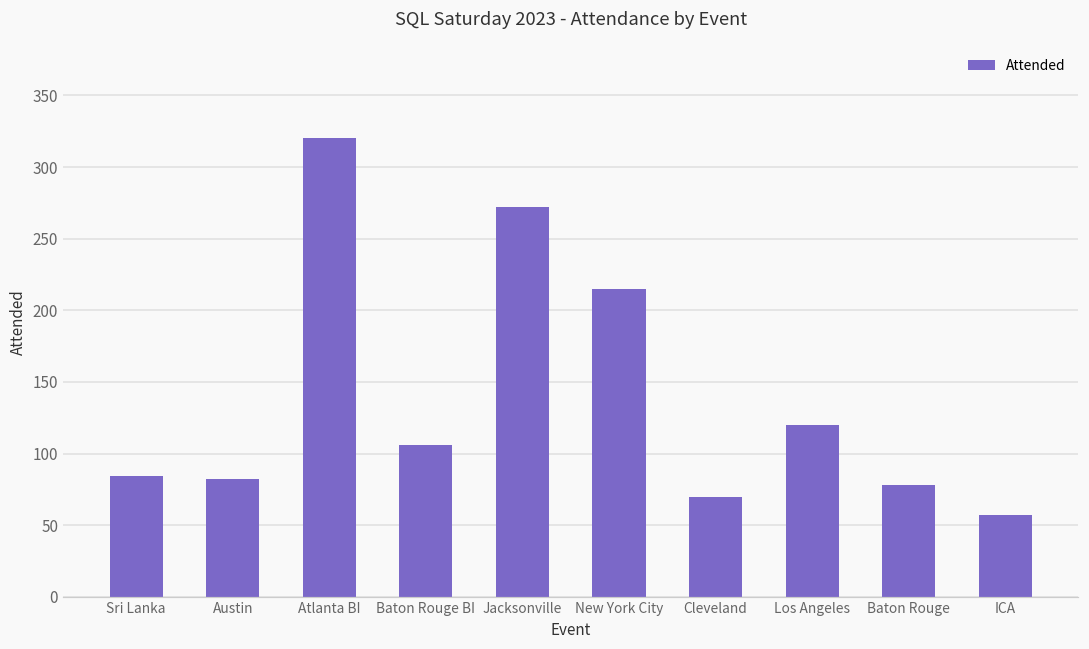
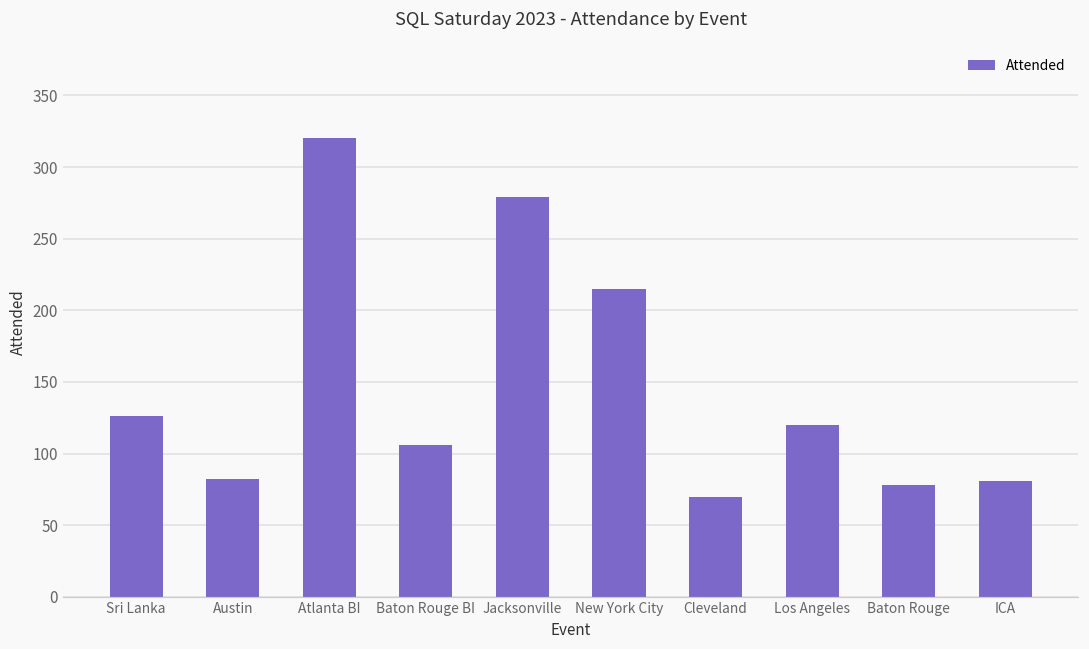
Sri Lanka: 84 -> 126
Jacksonville: 272 -> 279
ICA: 57 -> 81
